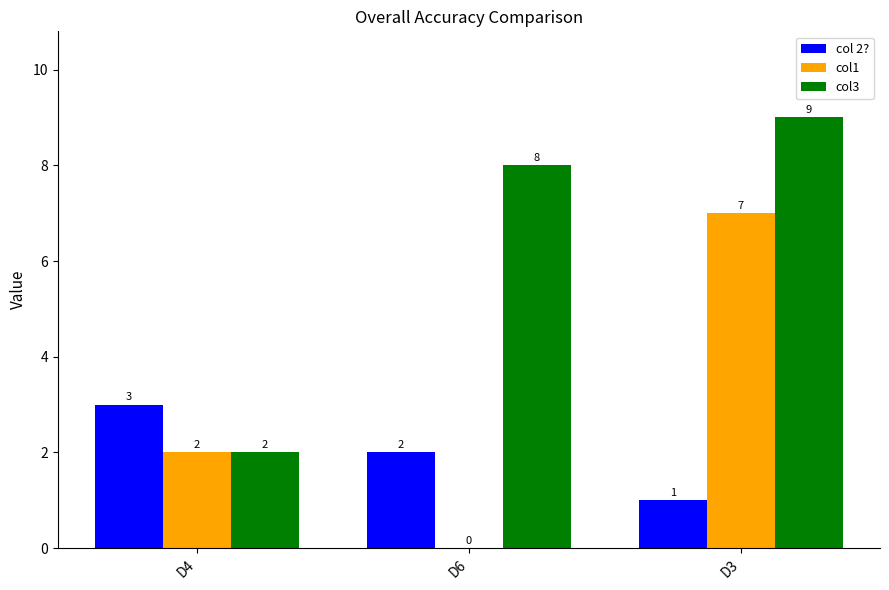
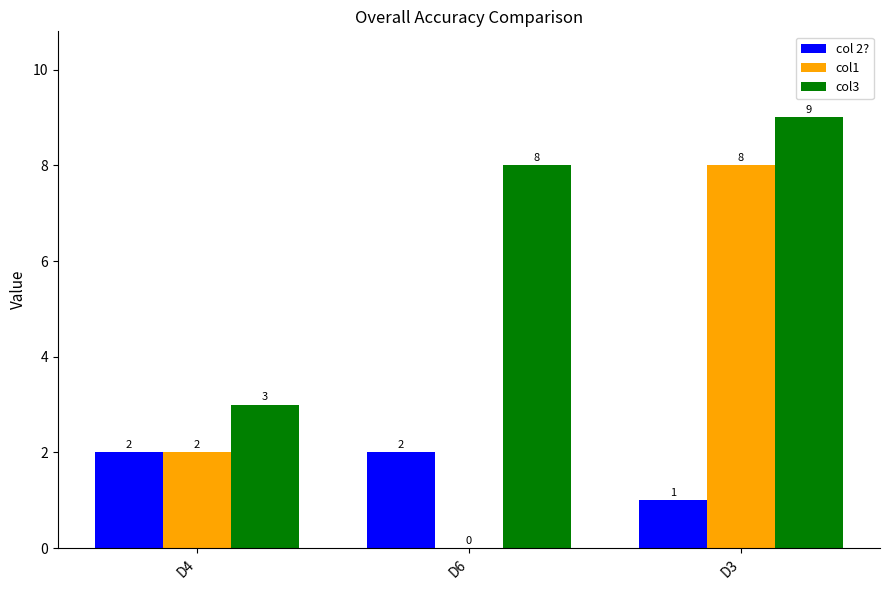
col 2?, D4: 3 -> 2
col3, D4: 2 -> 3
col1, D3: 7 -> 8
